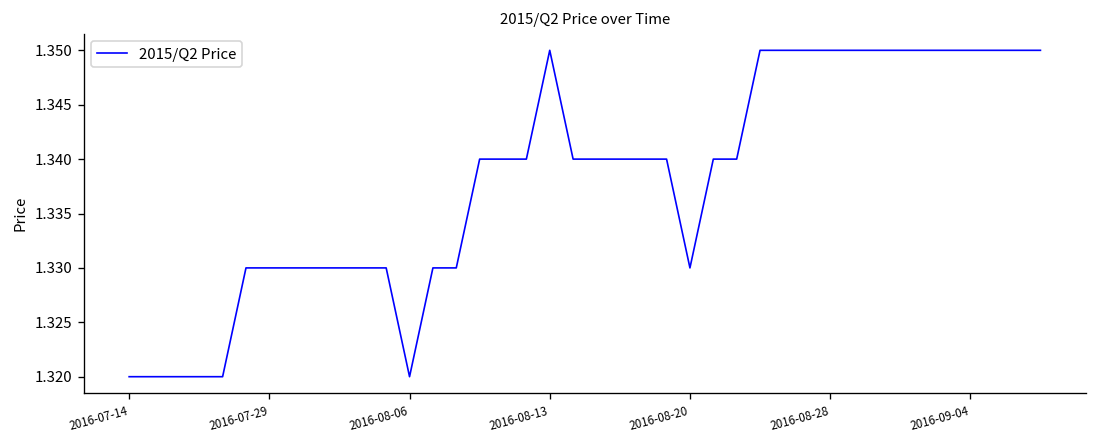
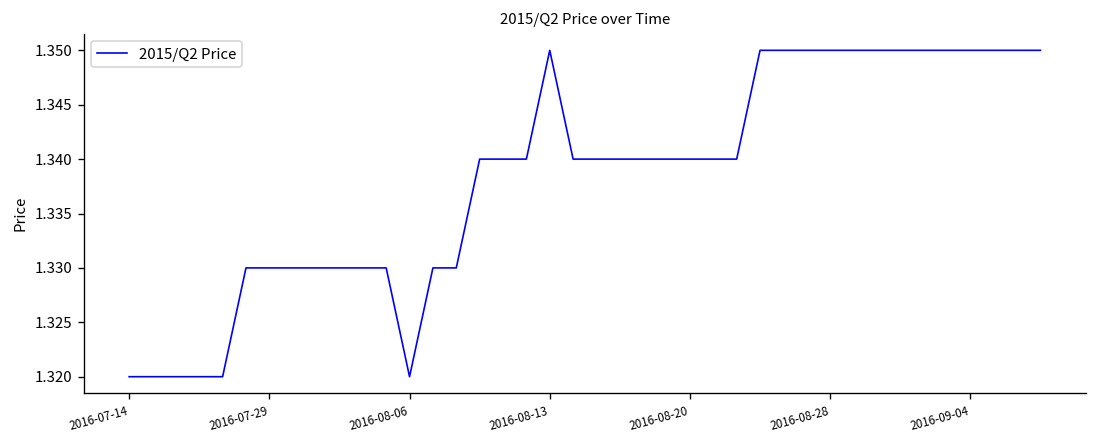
2016-08-20: 1.33 -> 1.34
